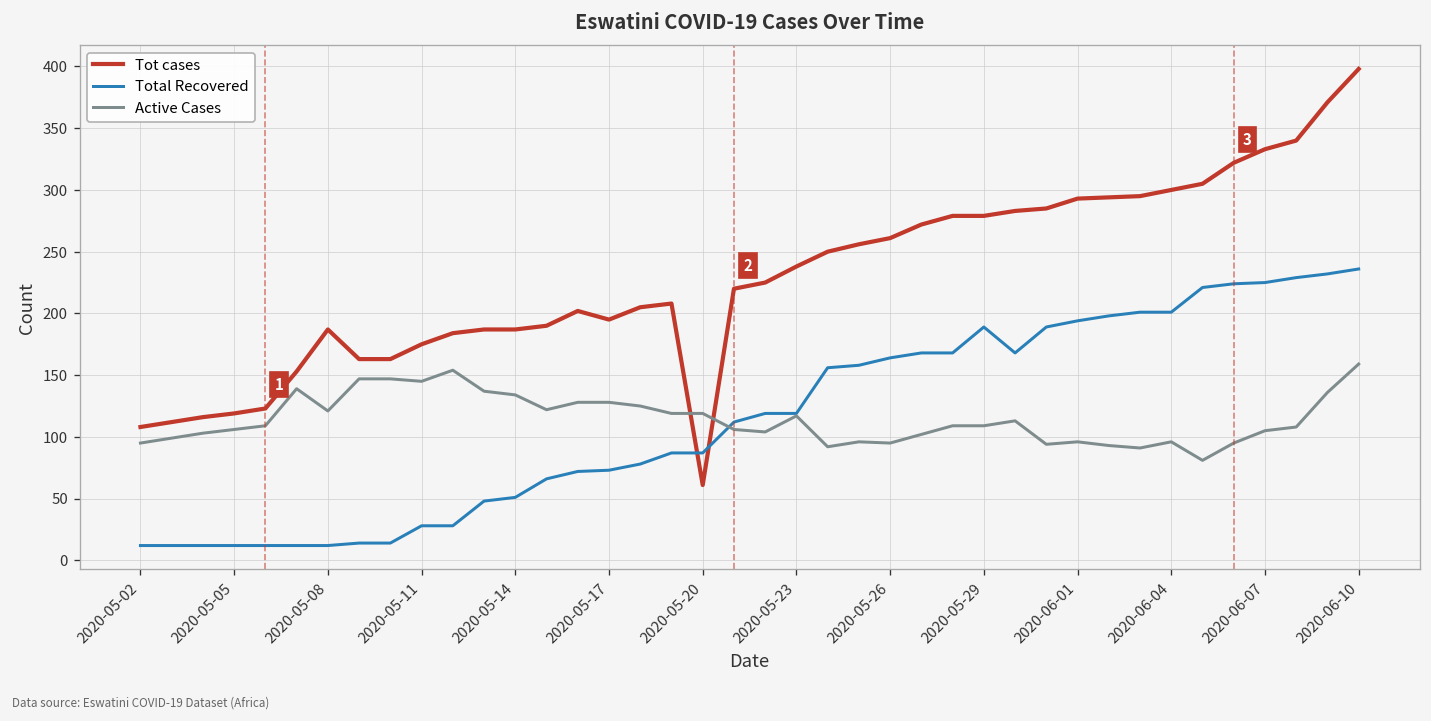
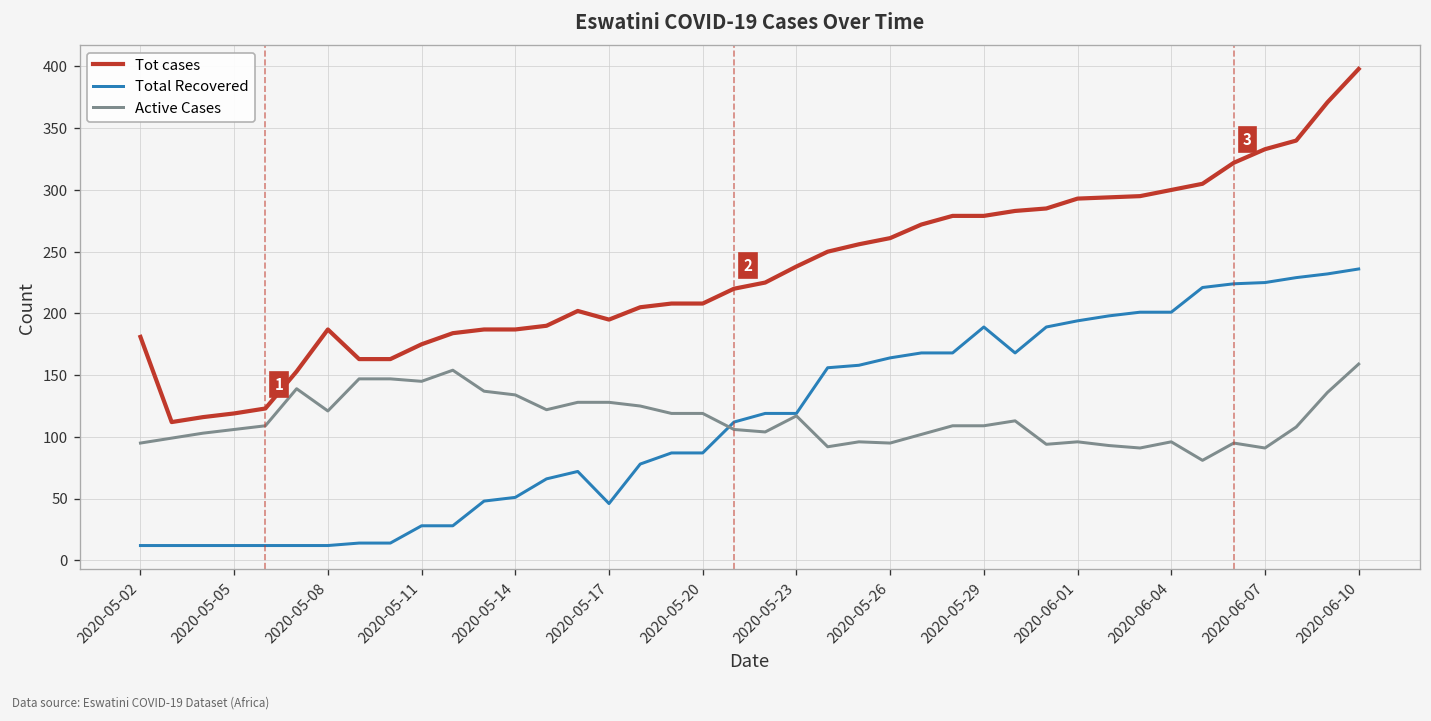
Tot cases, 2020-05-02: 108 -> 181
Total Recovered, 2020-05-17: 73 -> 46
Tot cases, 2020-05-20: 61 -> 208
Active Cases, 2020-06-07: 105 -> 91
